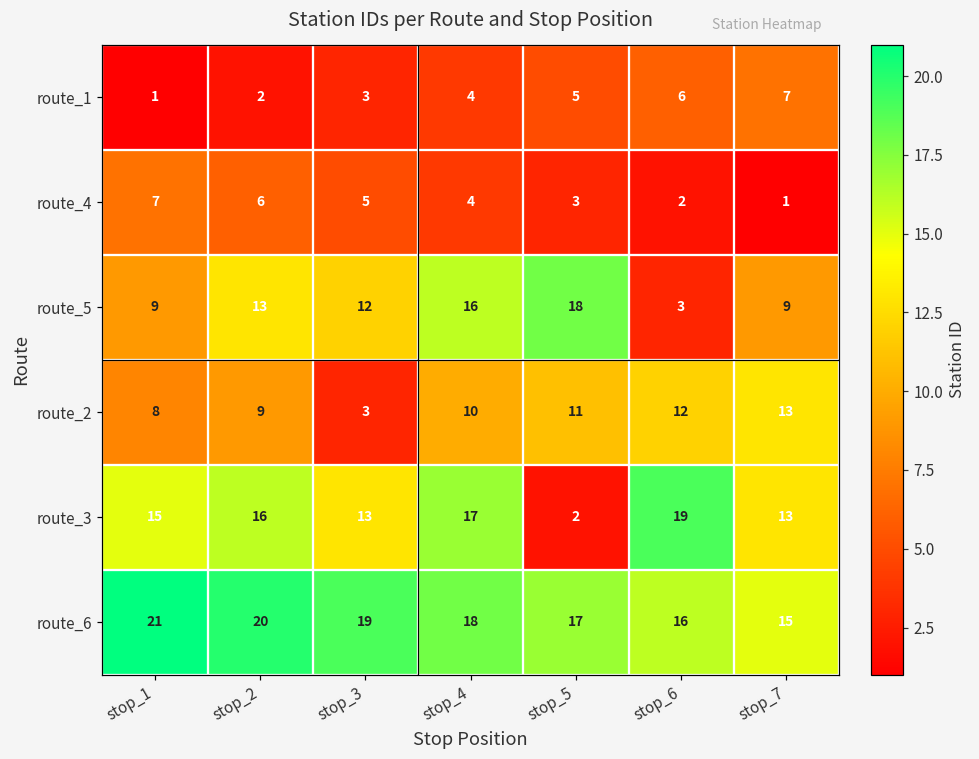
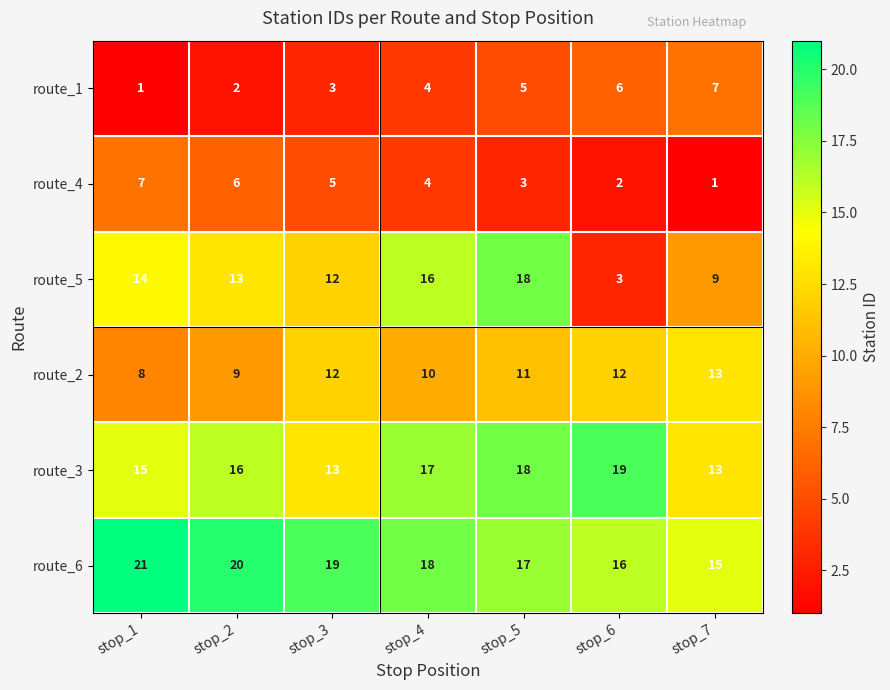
route_5, stop_1: 9 -> 14
route_2, stop_3: 3 -> 12
route_3, stop_5: 2 -> 18
